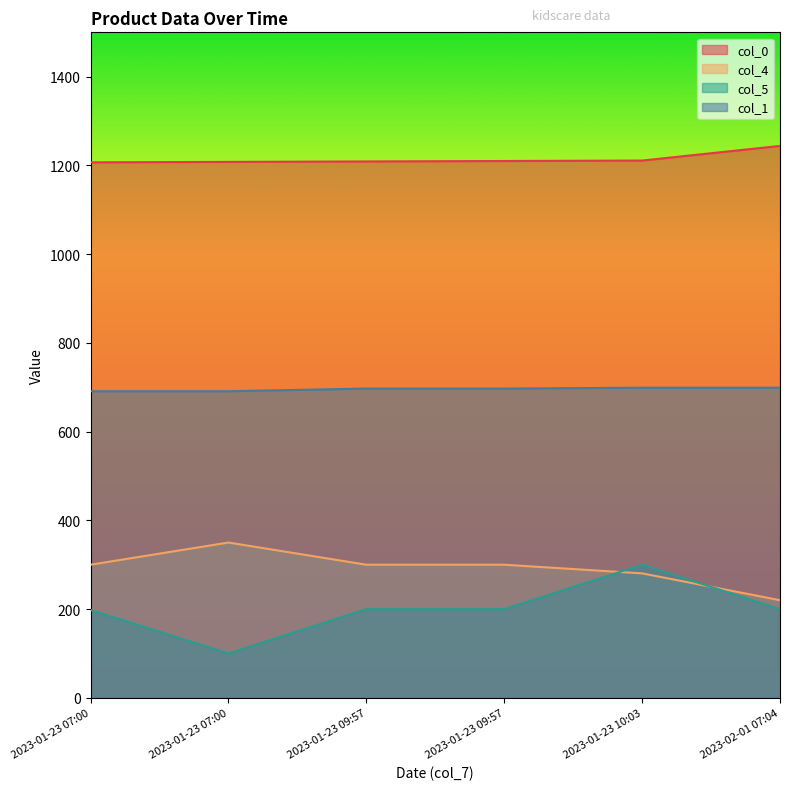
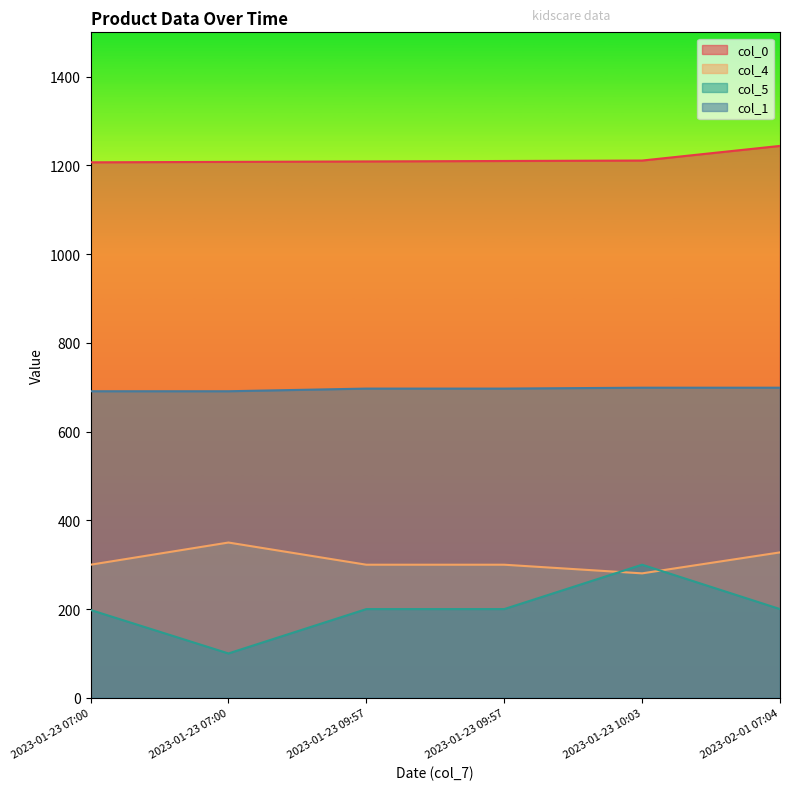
col_4, 2023-02-01 07:04: 220 -> 330
